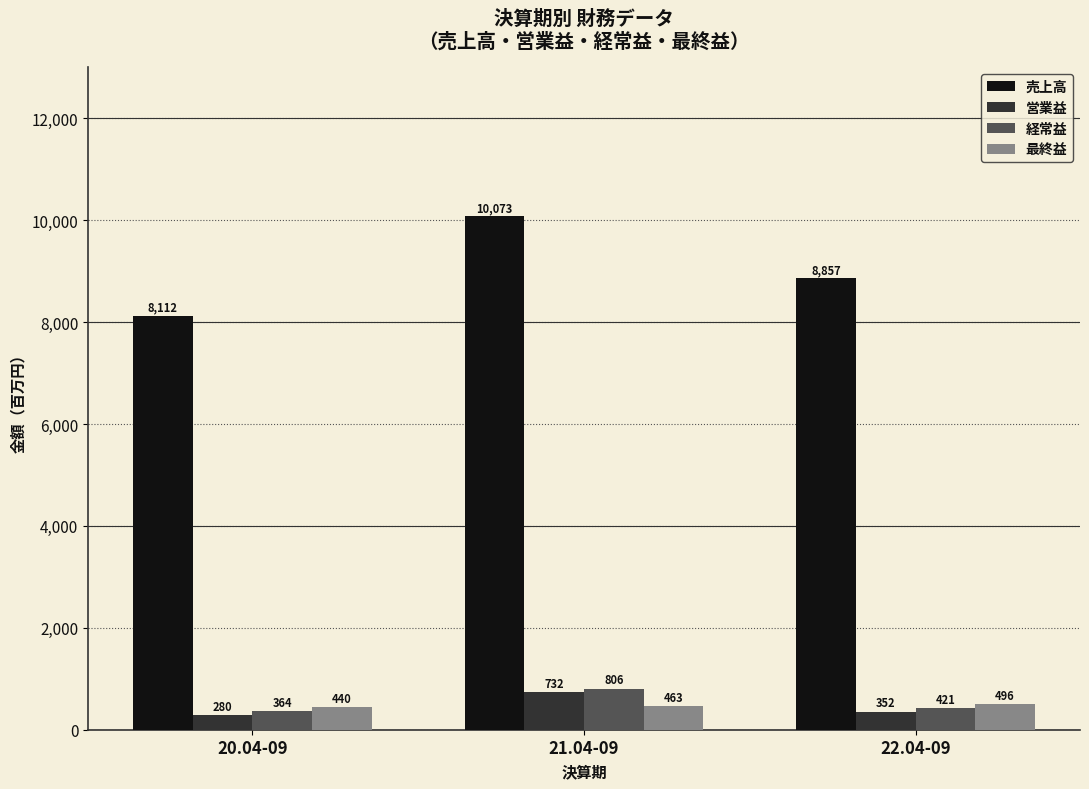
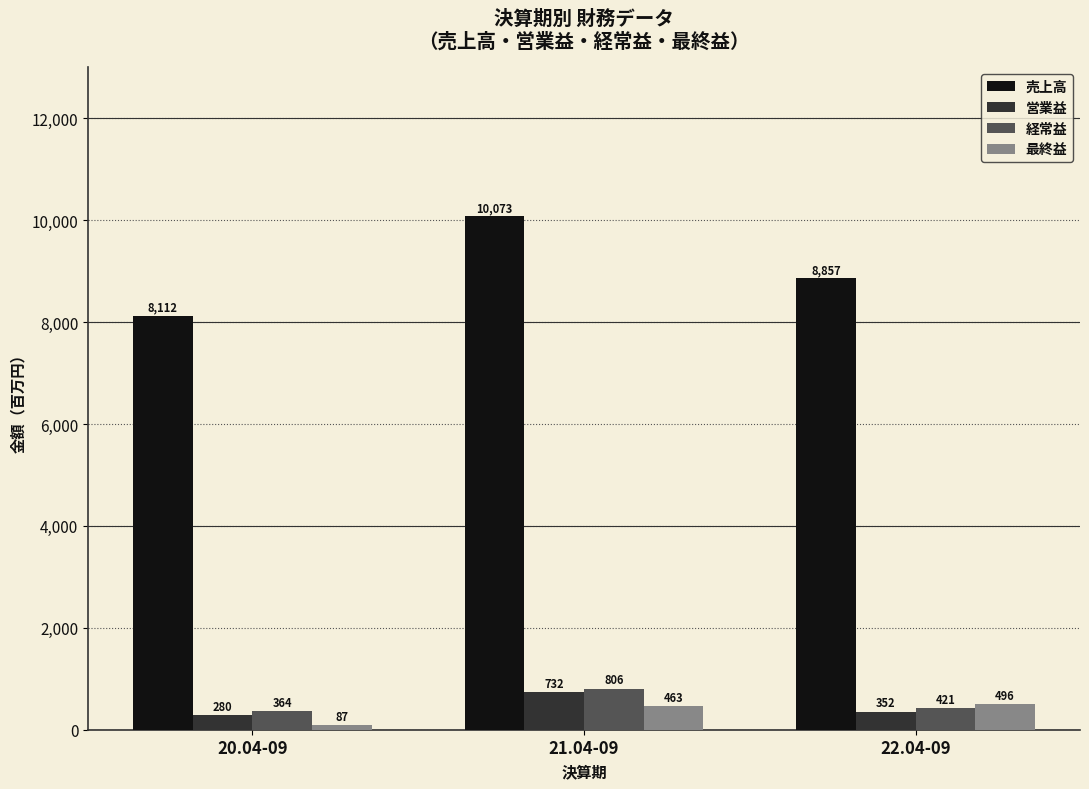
最終益, 20.04-09: 440 -> 87
